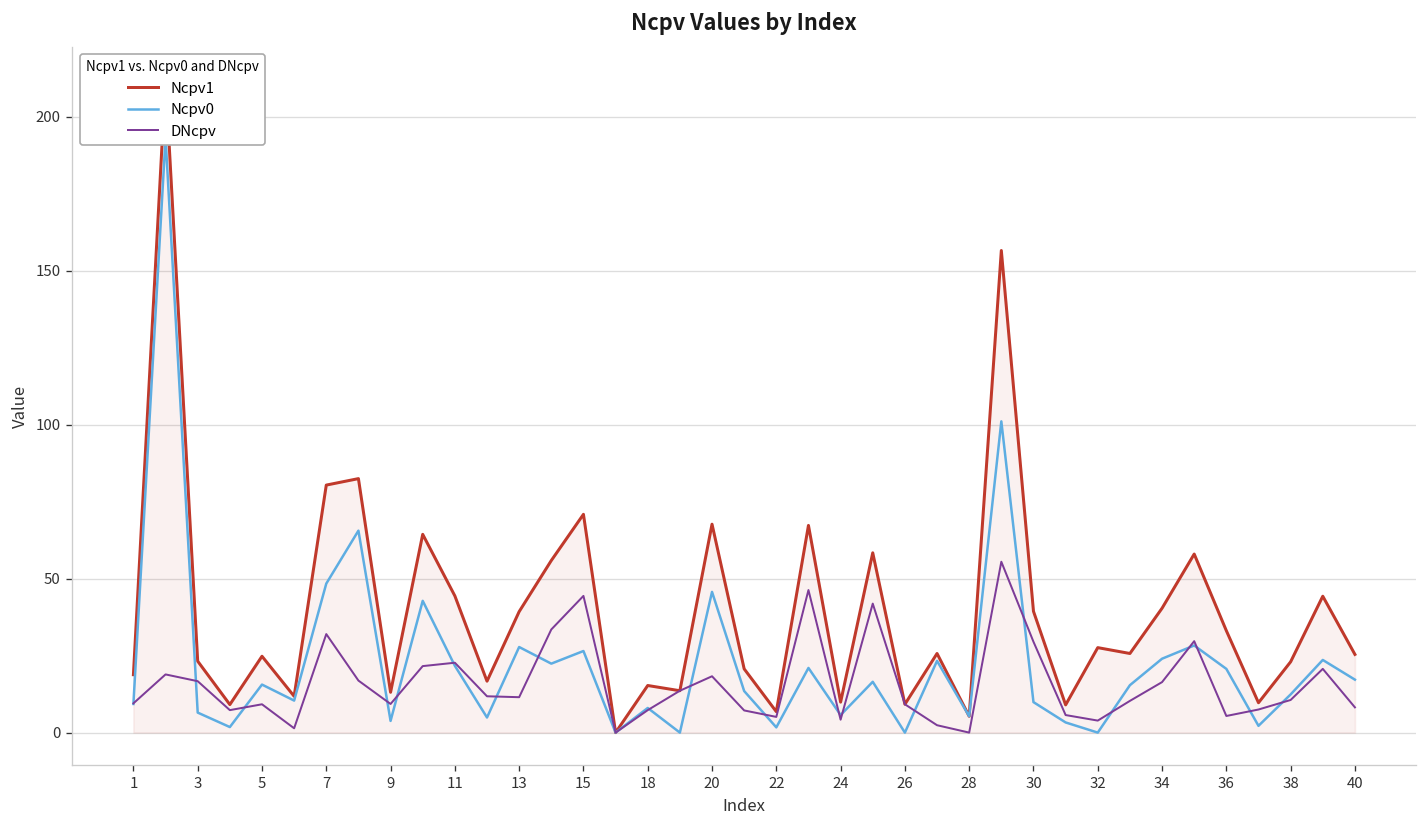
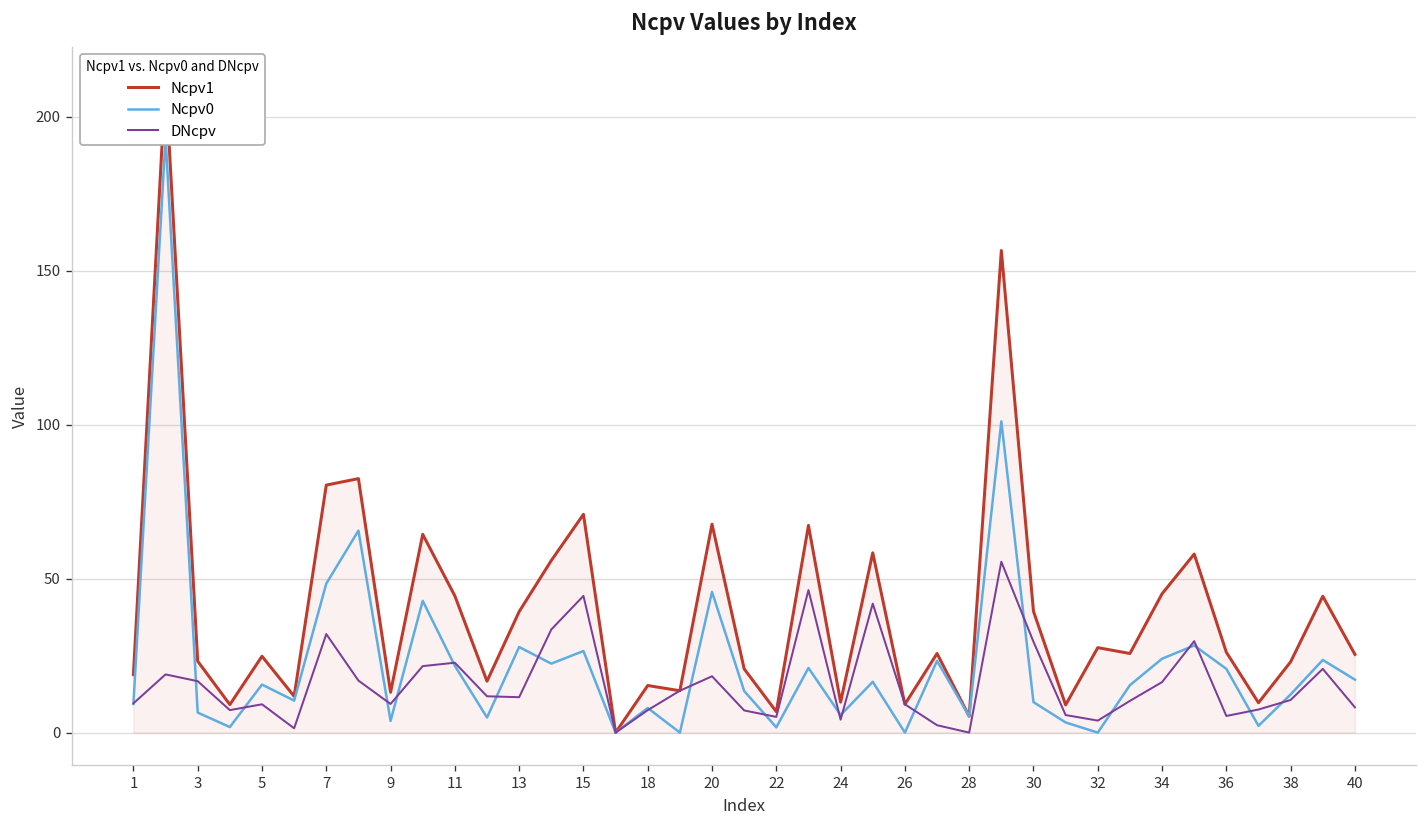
Ncpv1, 34: 40 -> 45
Ncpv1, 36: 33 -> 26
